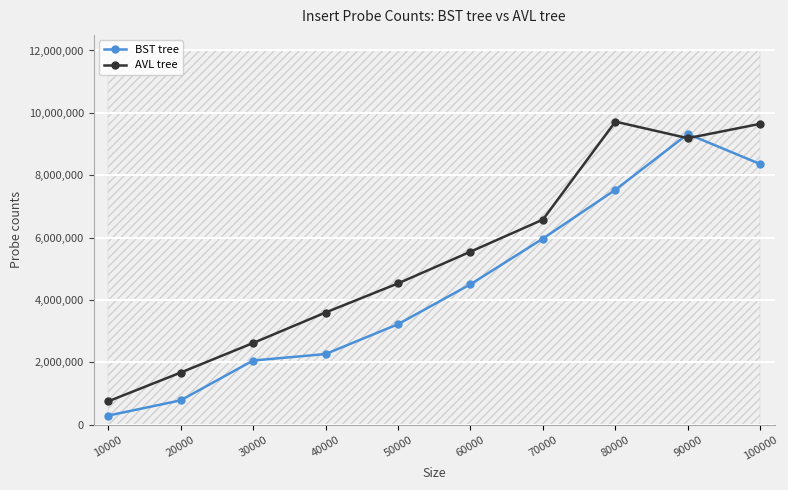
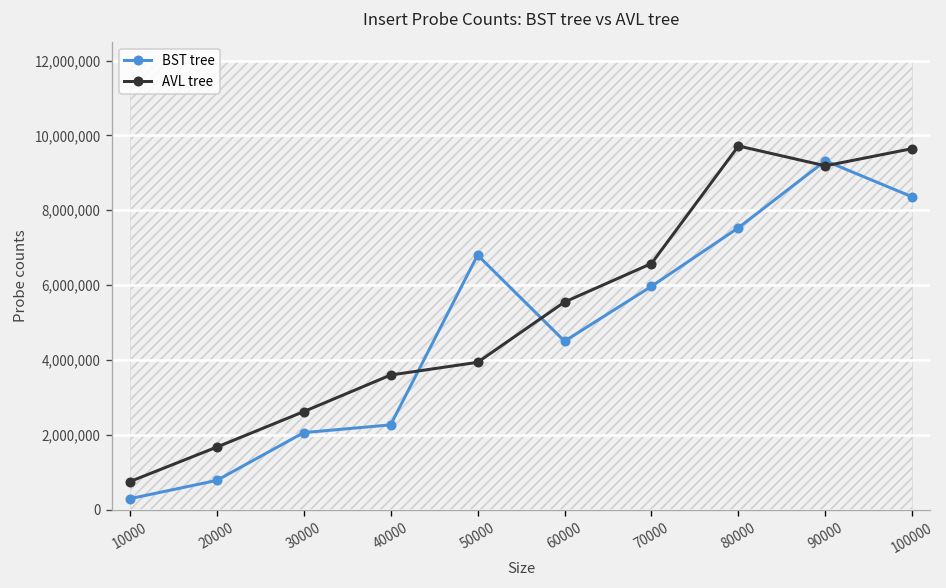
BST tree, 50000: 3,200,000 -> 6,800,000
AVL tree, 50000: 4,500,000 -> 3,900,000
